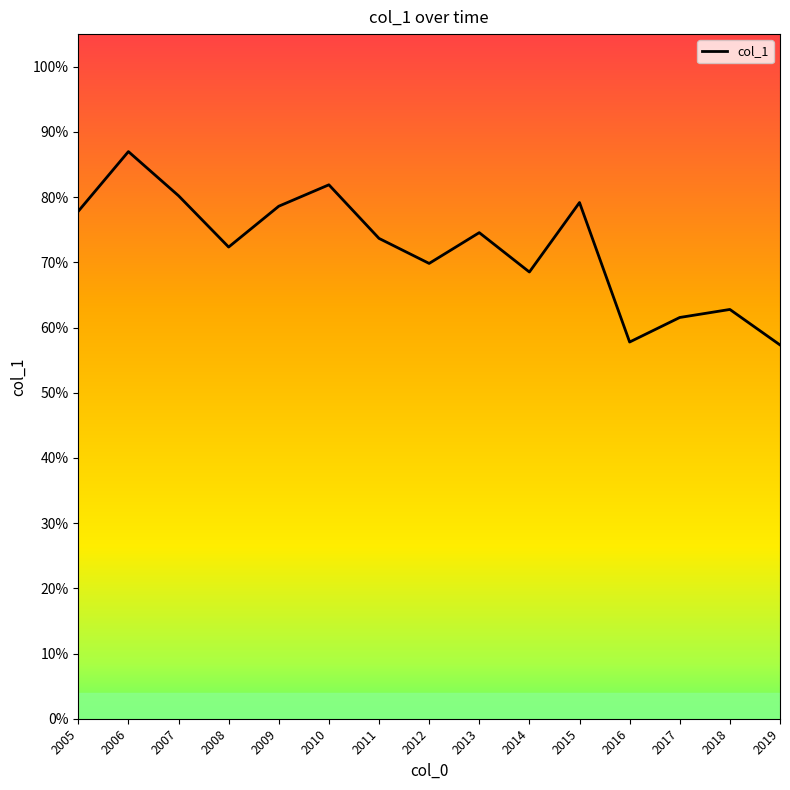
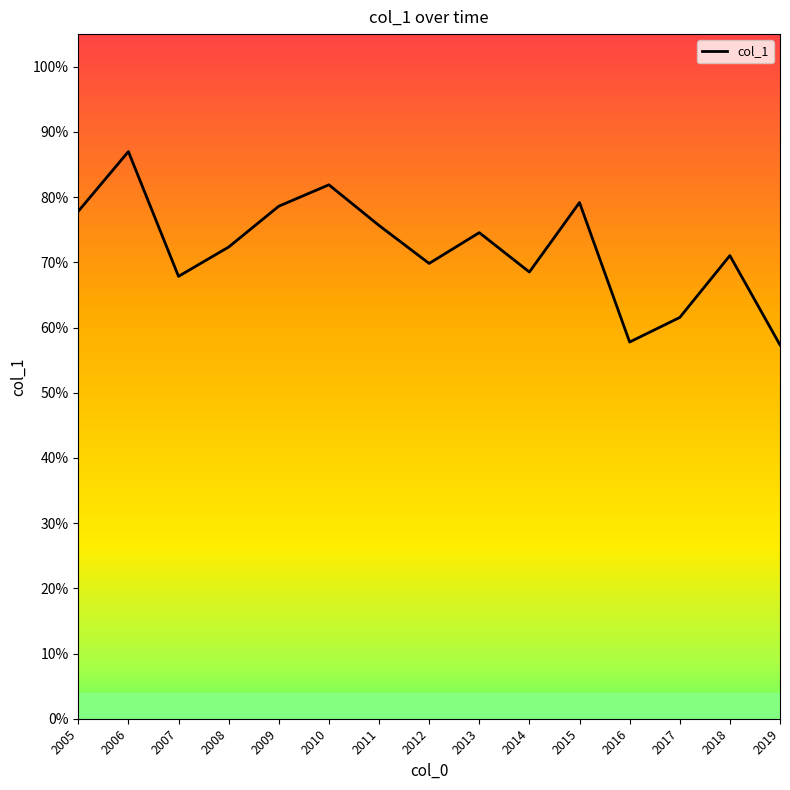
2007: 80% -> 68%
2011: 74% -> 76%
2018: 63% -> 71%
